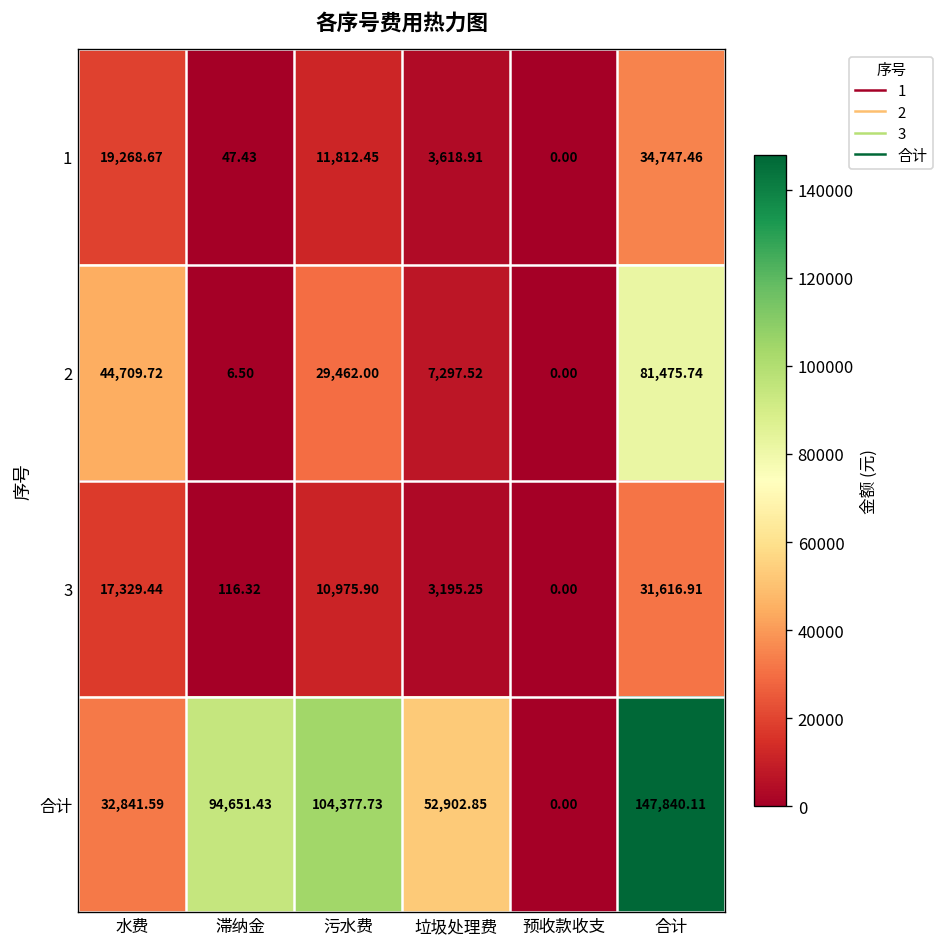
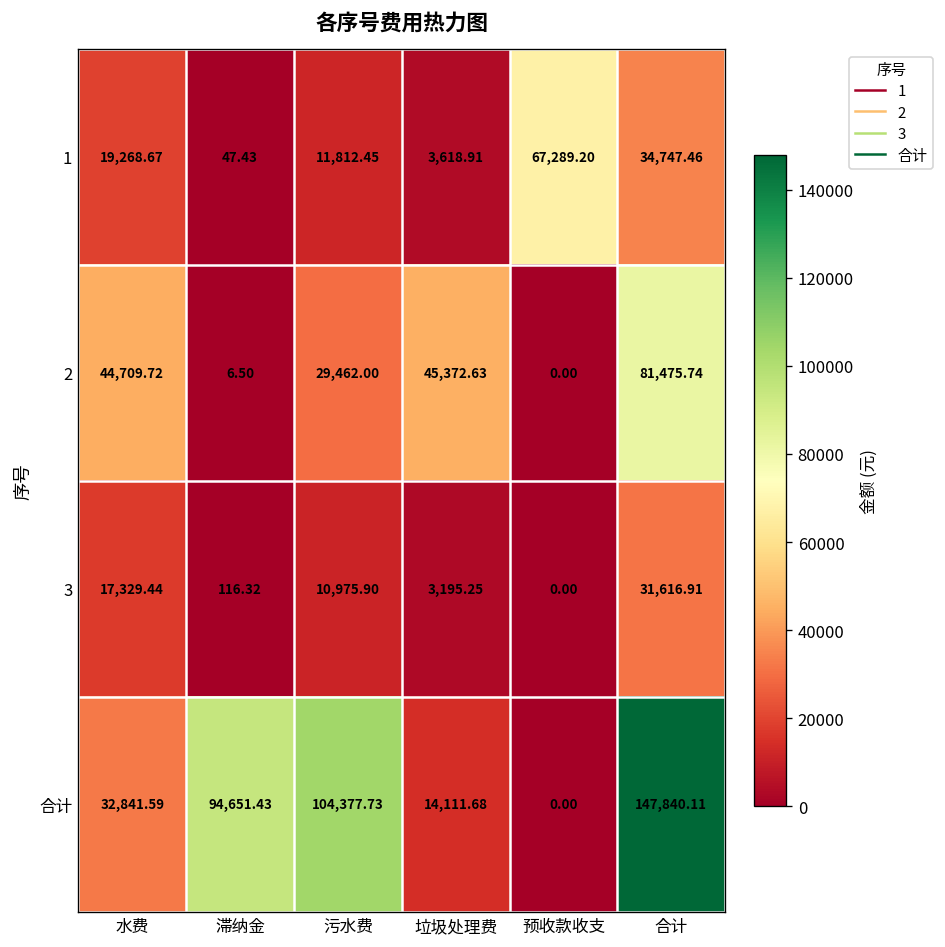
1, 预收款收支: 0.00 -> 67,289.20
2, 垃圾处理费: 7,297.52 -> 45,372.63
合计, 垃圾处理费: 52,902.85 -> 14,111.68
